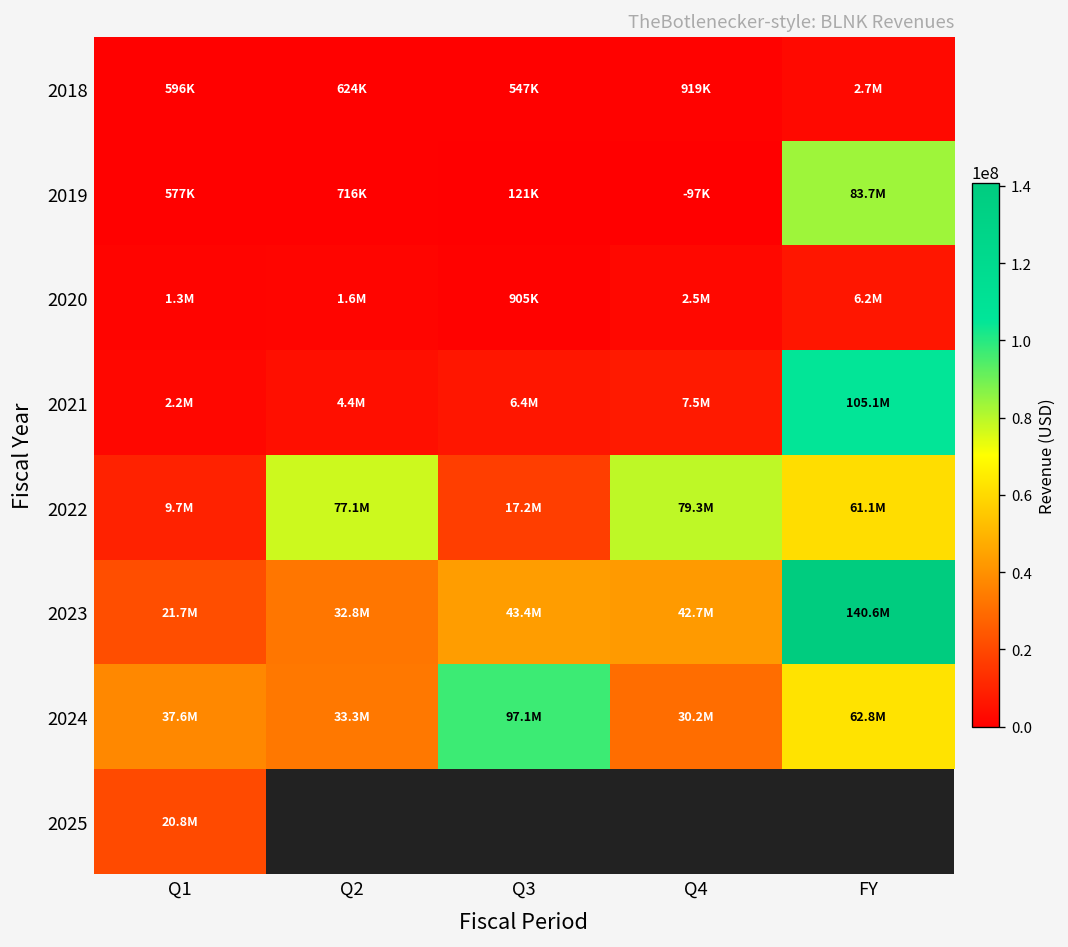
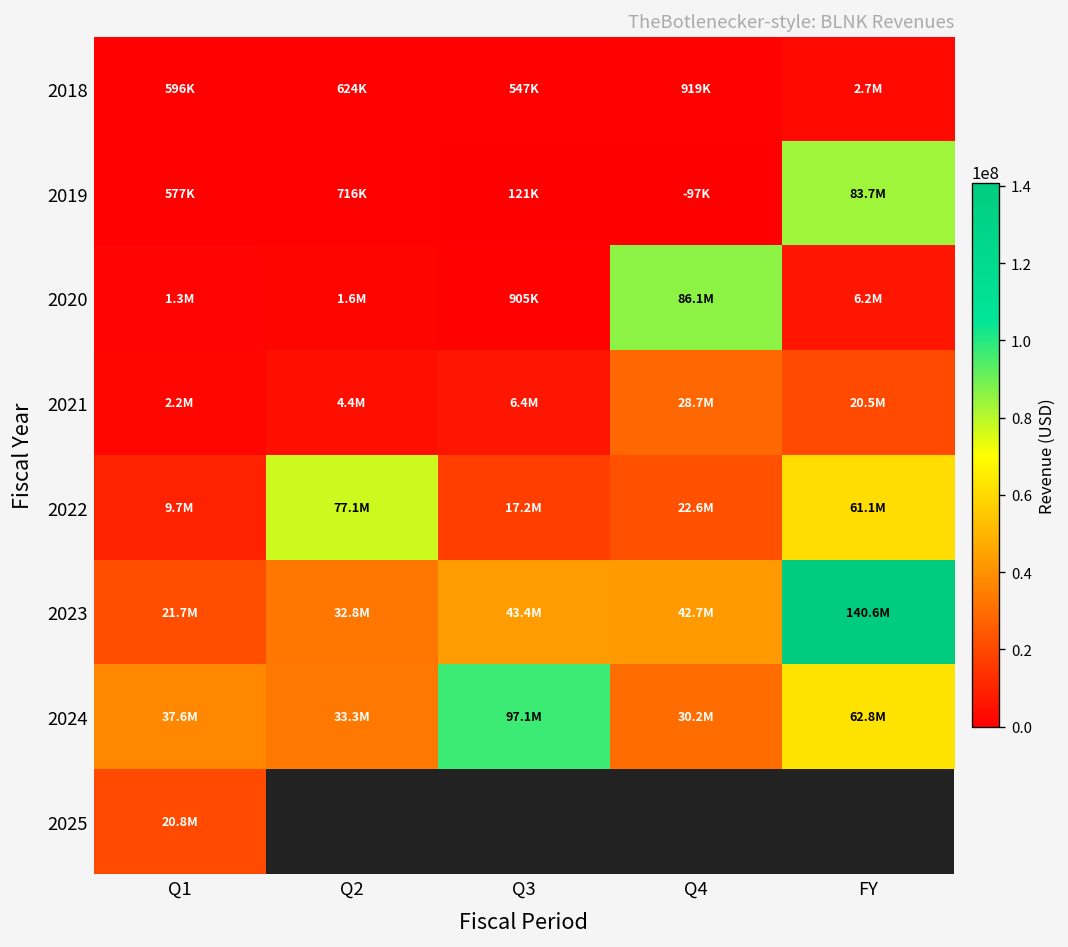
2020, Q4: 2.5M -> 86.1M
2021, Q4: 7.5M -> 28.7M
2021, FY: 105.1M -> 20.5M
2022, Q4: 79.3M -> 22.6M
